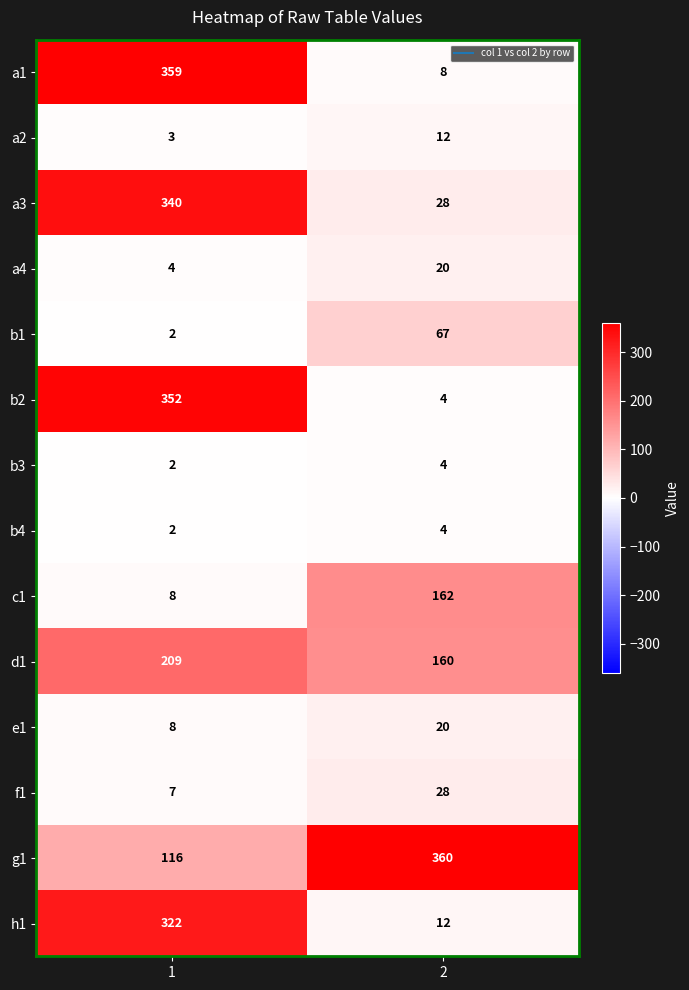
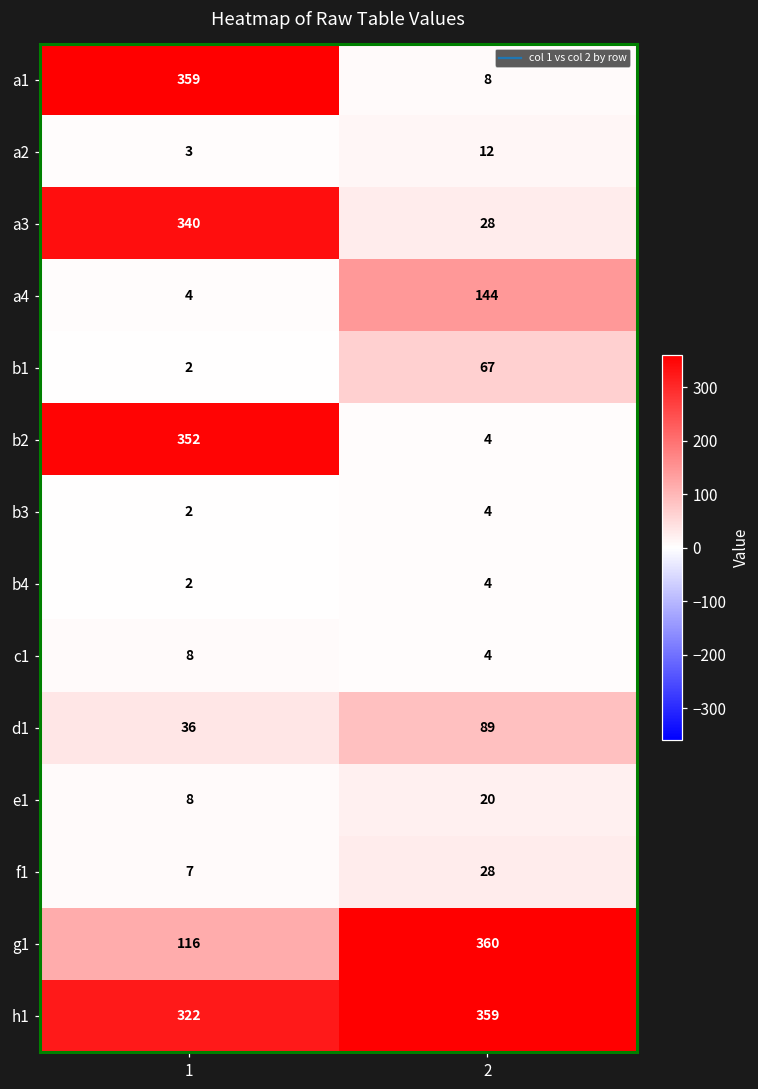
a4, 2: 20 -> 144
c1, 2: 162 -> 4
d1, 1: 209 -> 36
d1, 2: 160 -> 89
h1, 2: 12 -> 359
